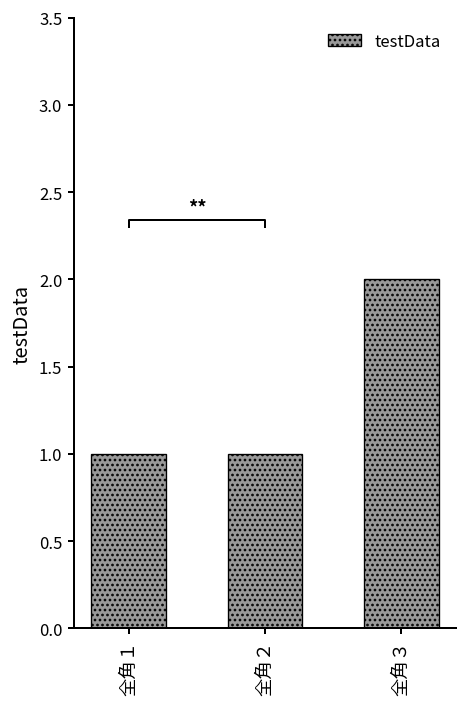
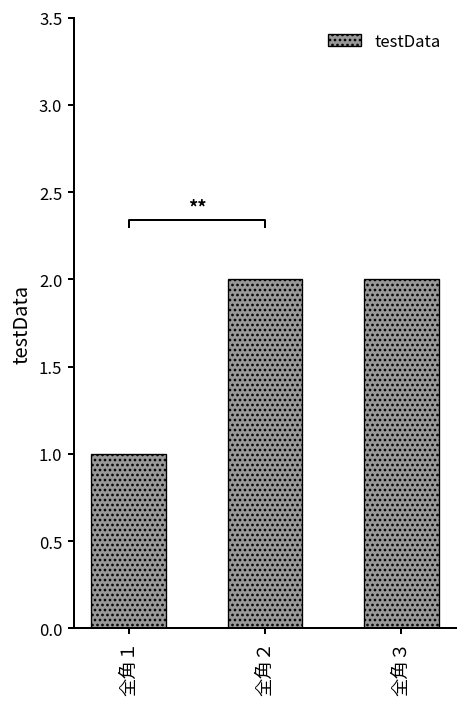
testData, 全角２: 1 -> 2
